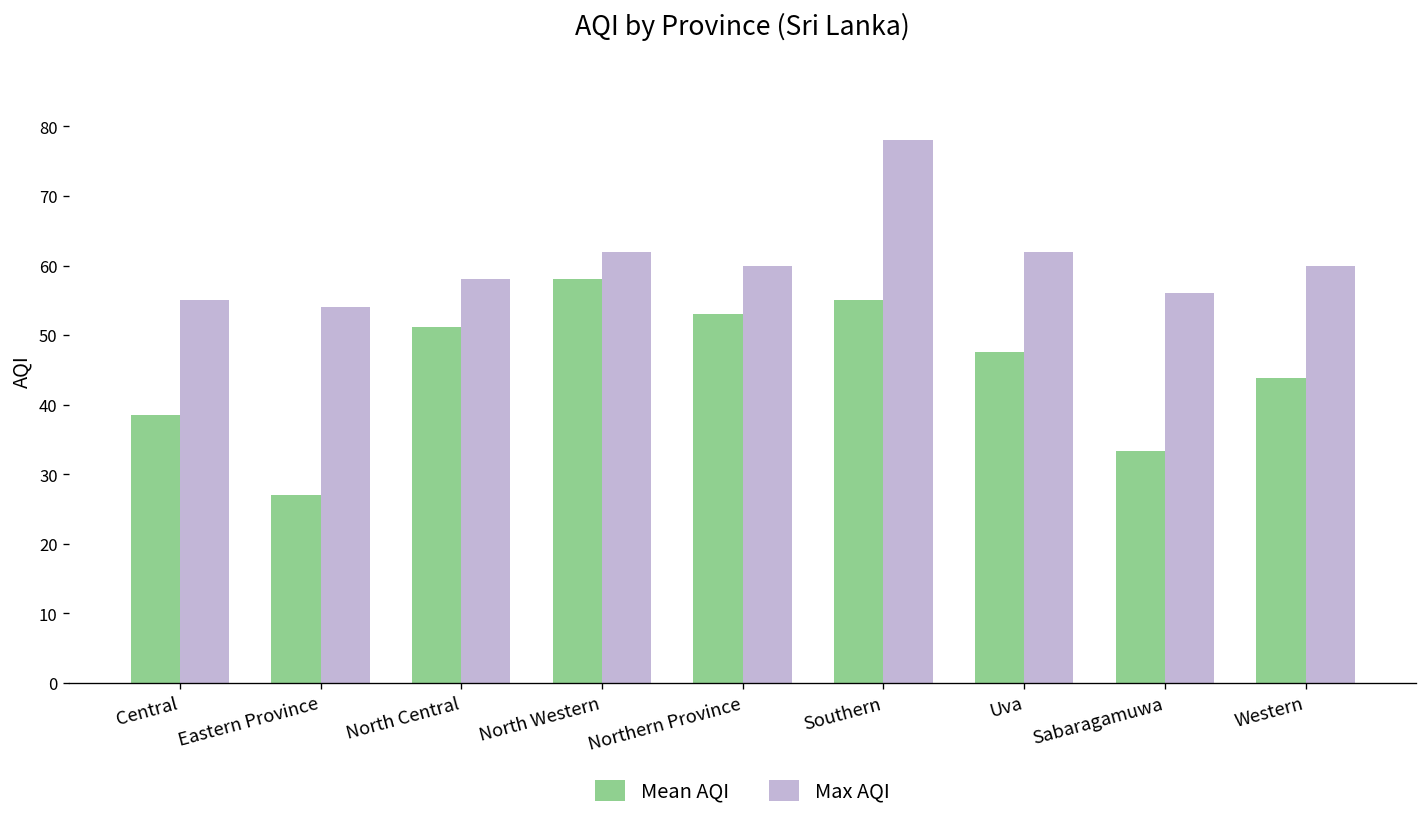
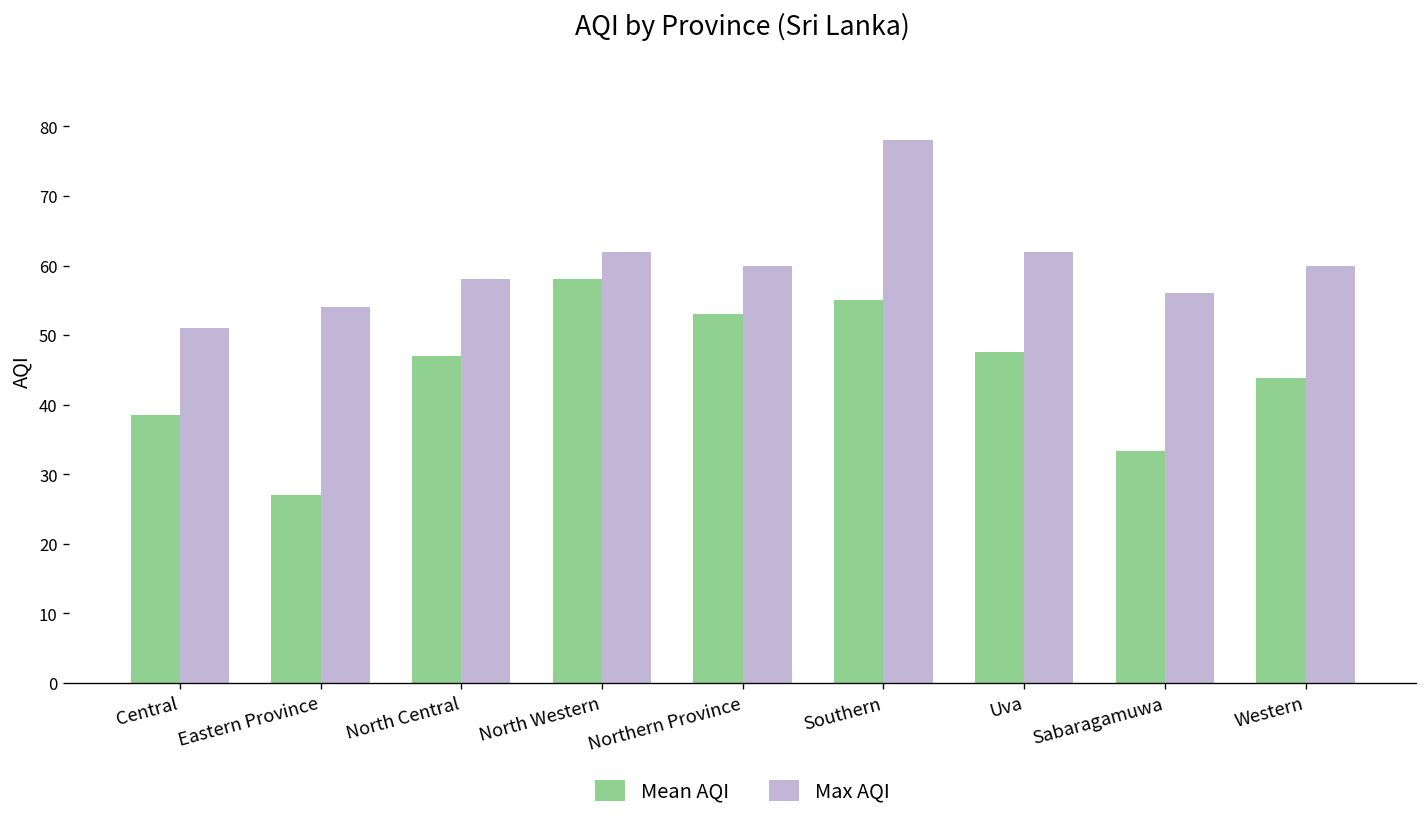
Max AQI, Central: 55 -> 51
Mean AQI, North Central: 51 -> 47
